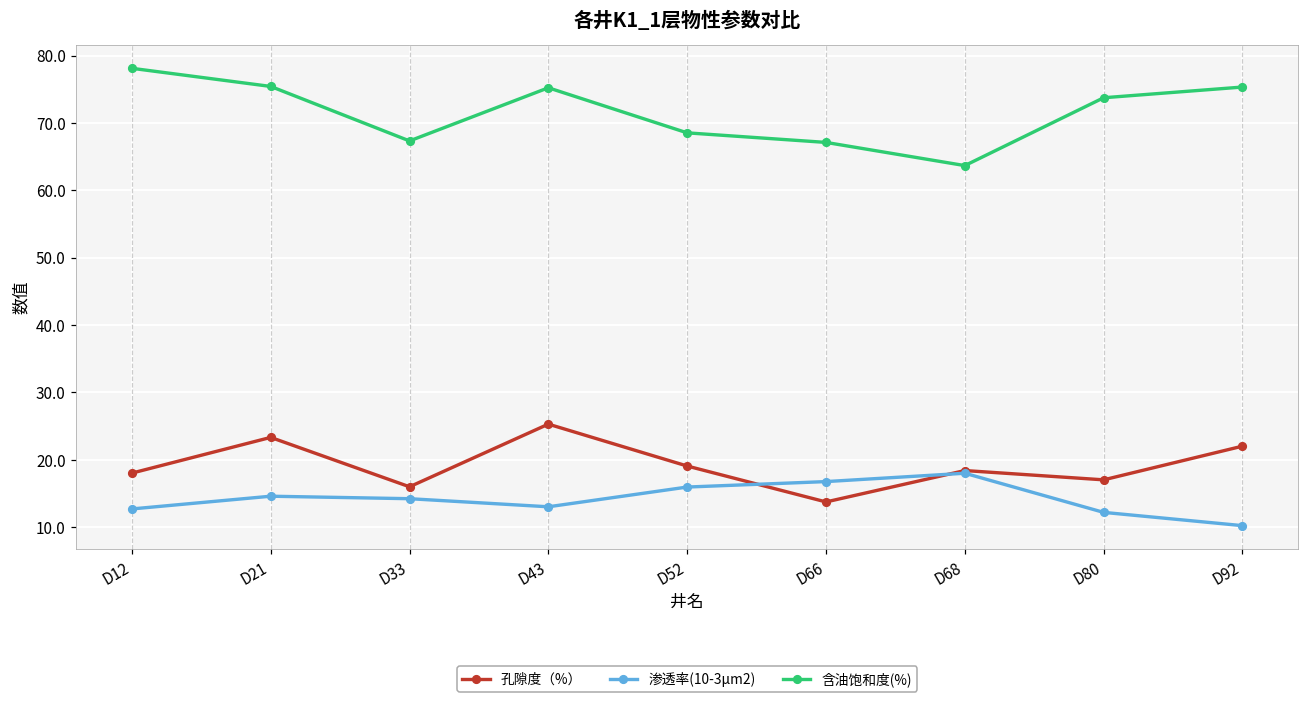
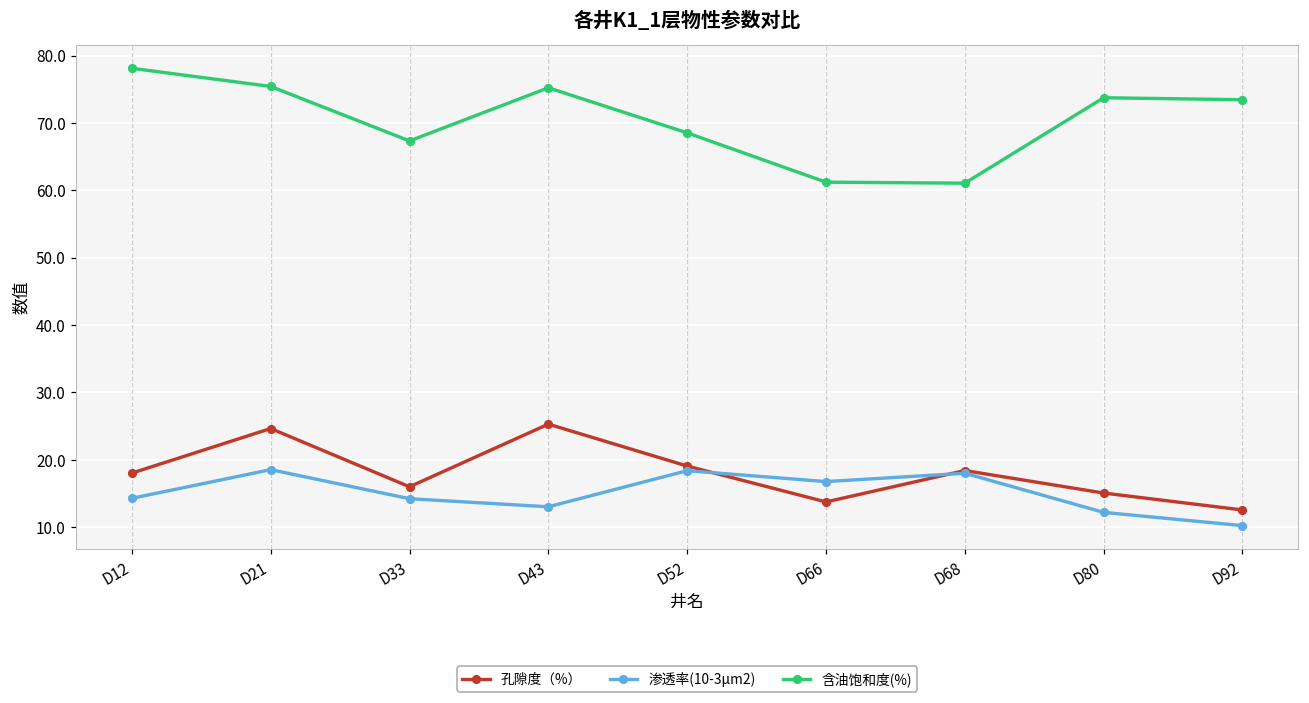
渗透率(10-3μm2), D12: 13 -> 14
孔隙度（%）, D21: 23 -> 25
渗透率(10-3μm2), D21: 15 -> 19
渗透率(10-3μm2), D52: 16 -> 18
含油饱和度(%), D66: 67 -> 61
含油饱和度(%), D68: 64 -> 61
孔隙度（%）, D80: 17 -> 15
孔隙度（%）, D92: 22 -> 13
含油饱和度(%), D92: 75 -> 73
